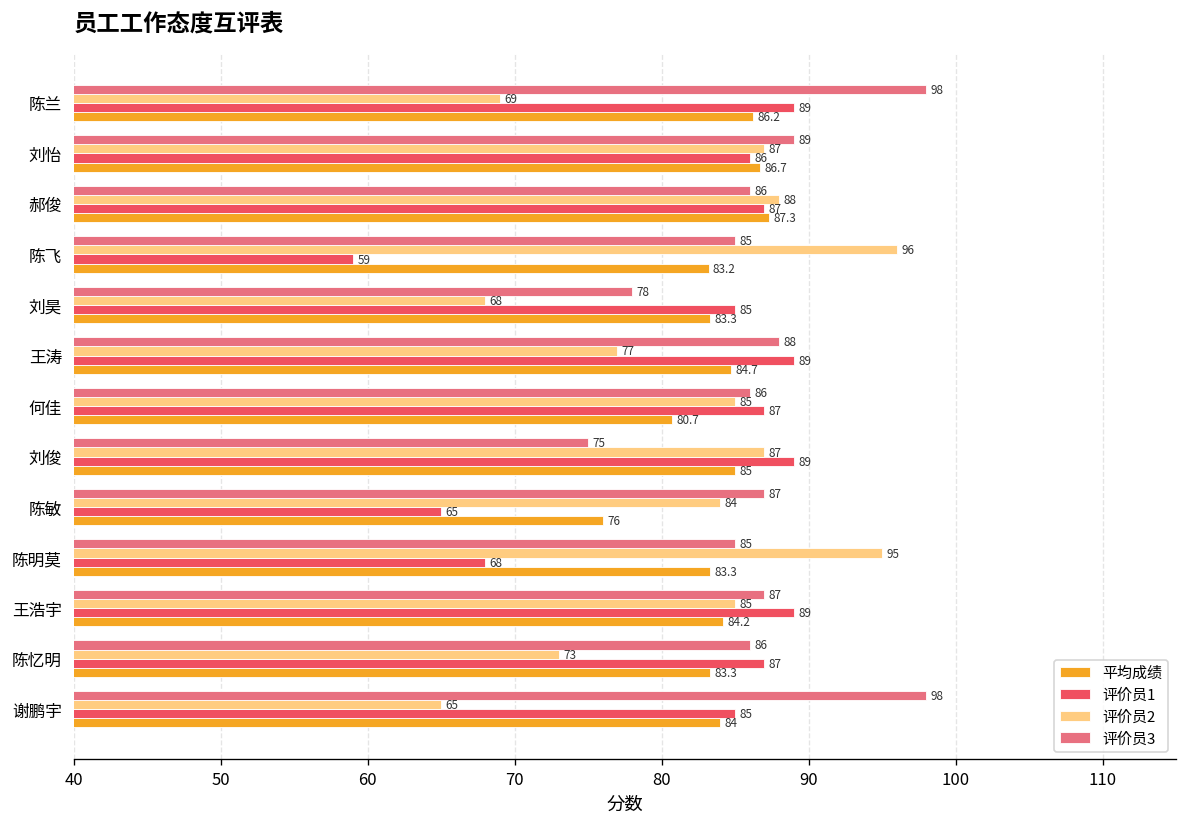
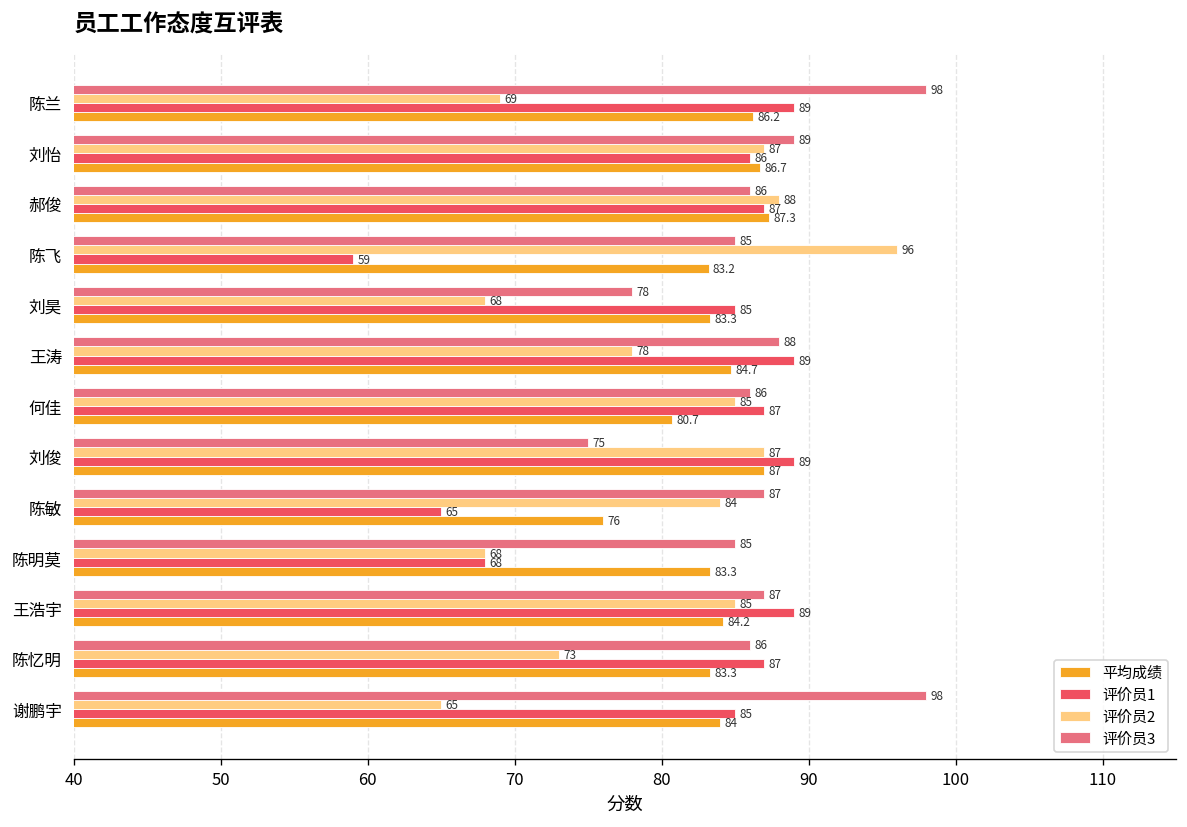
评价员2, 王涛: 77 -> 78
平均成绩, 刘俊: 85 -> 87
评价员2, 陈明莫: 95 -> 68
